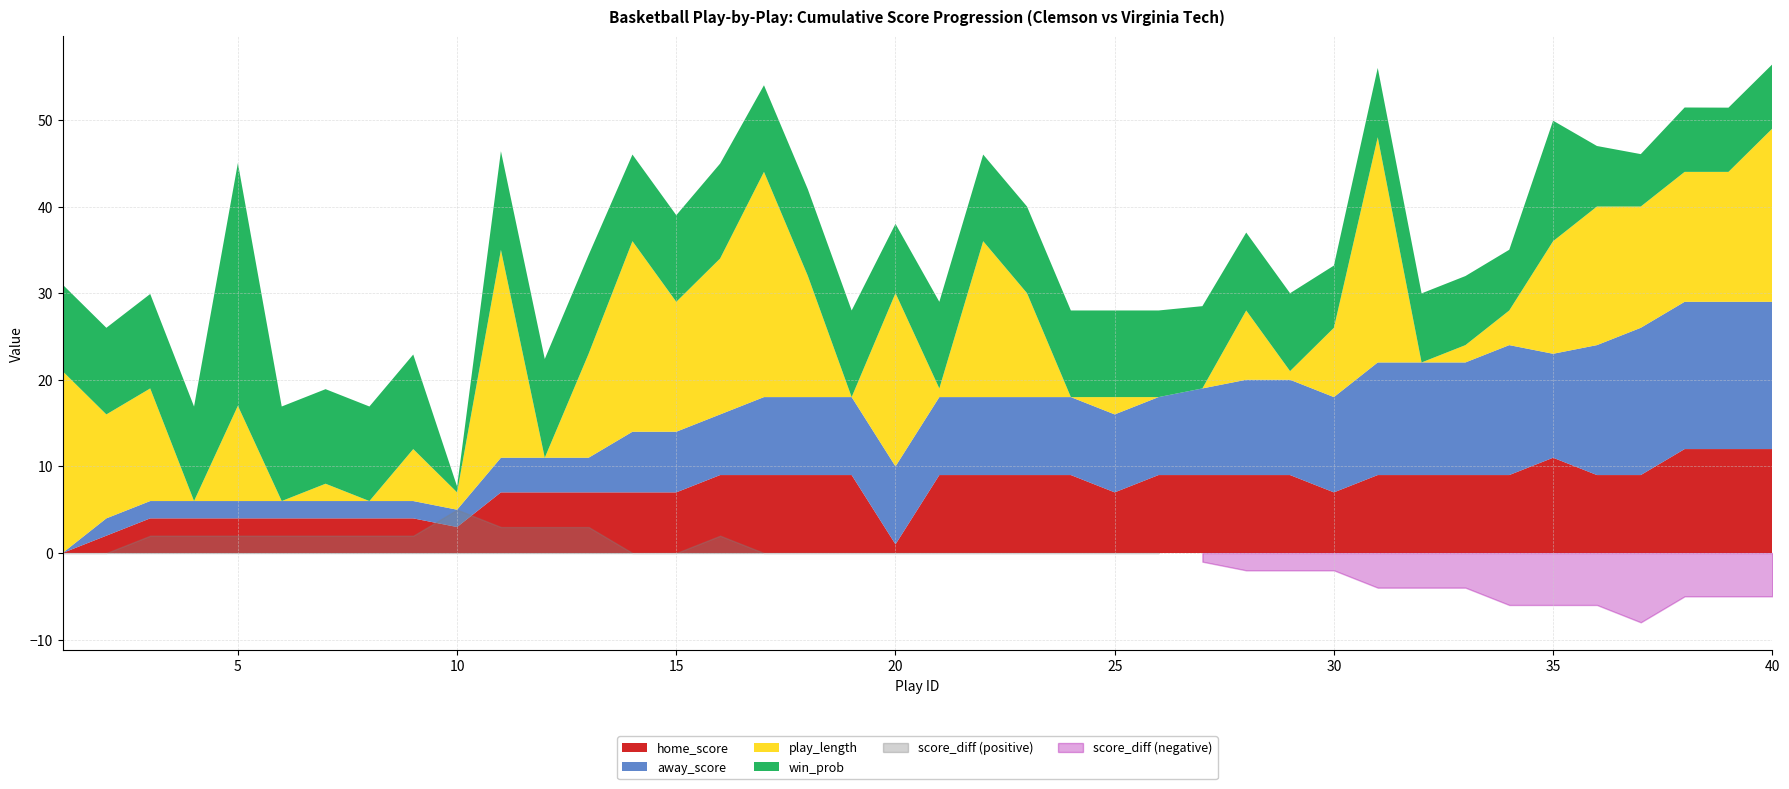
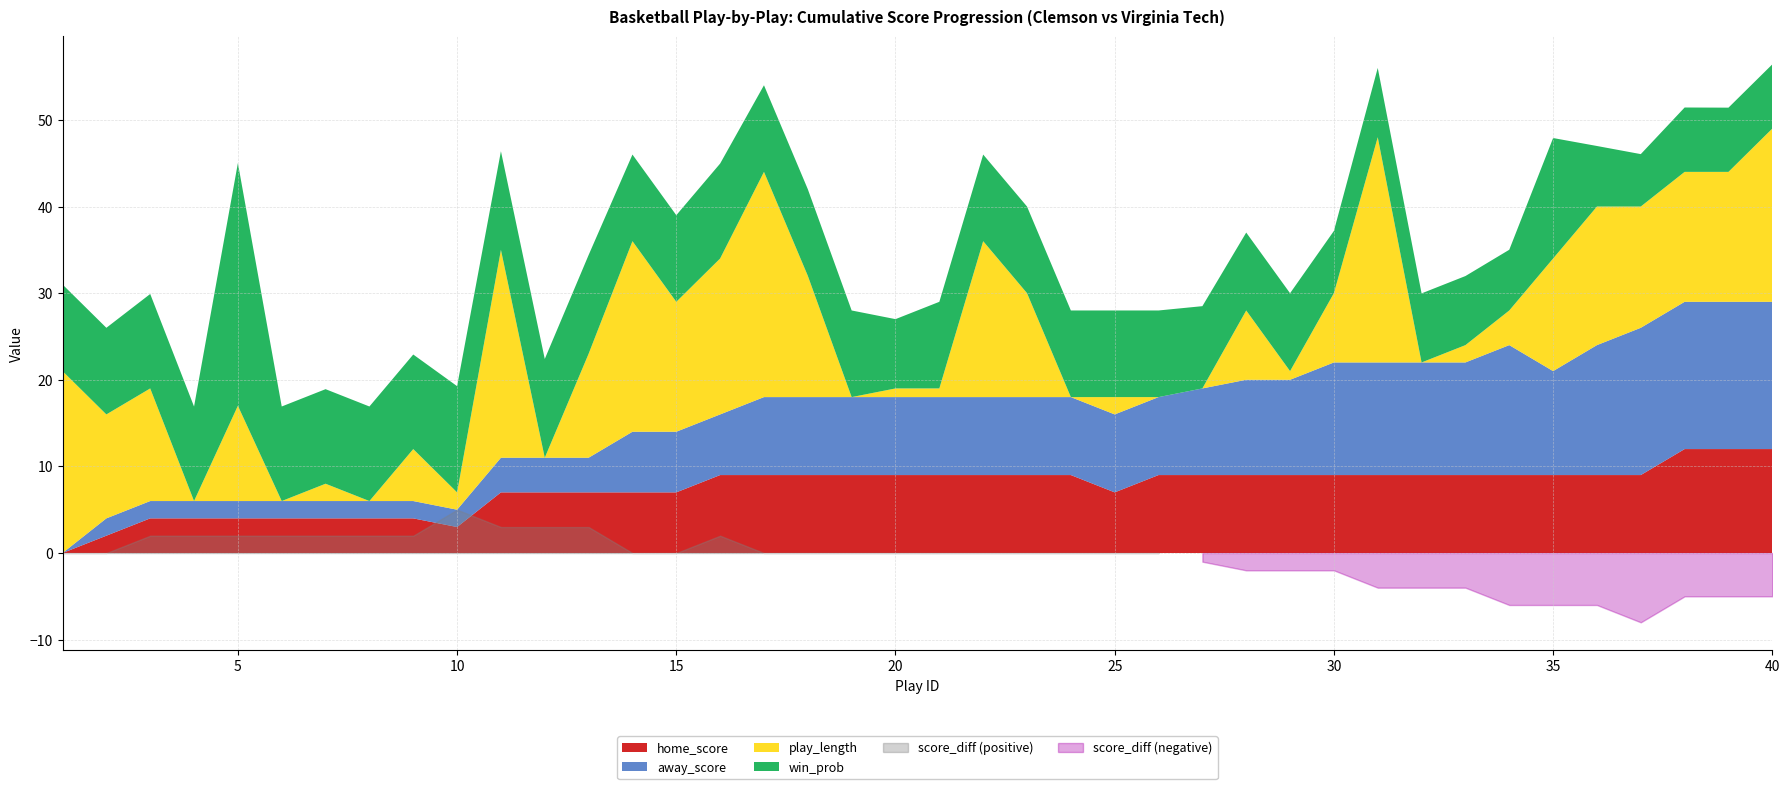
win_prob, 10: 1 -> 12
home_score, 20: 1 -> 9
play_length, 20: 20 -> 1
home_score, 30: 7 -> 9
away_score, 30: 11 -> 13
home_score, 35: 11 -> 9
